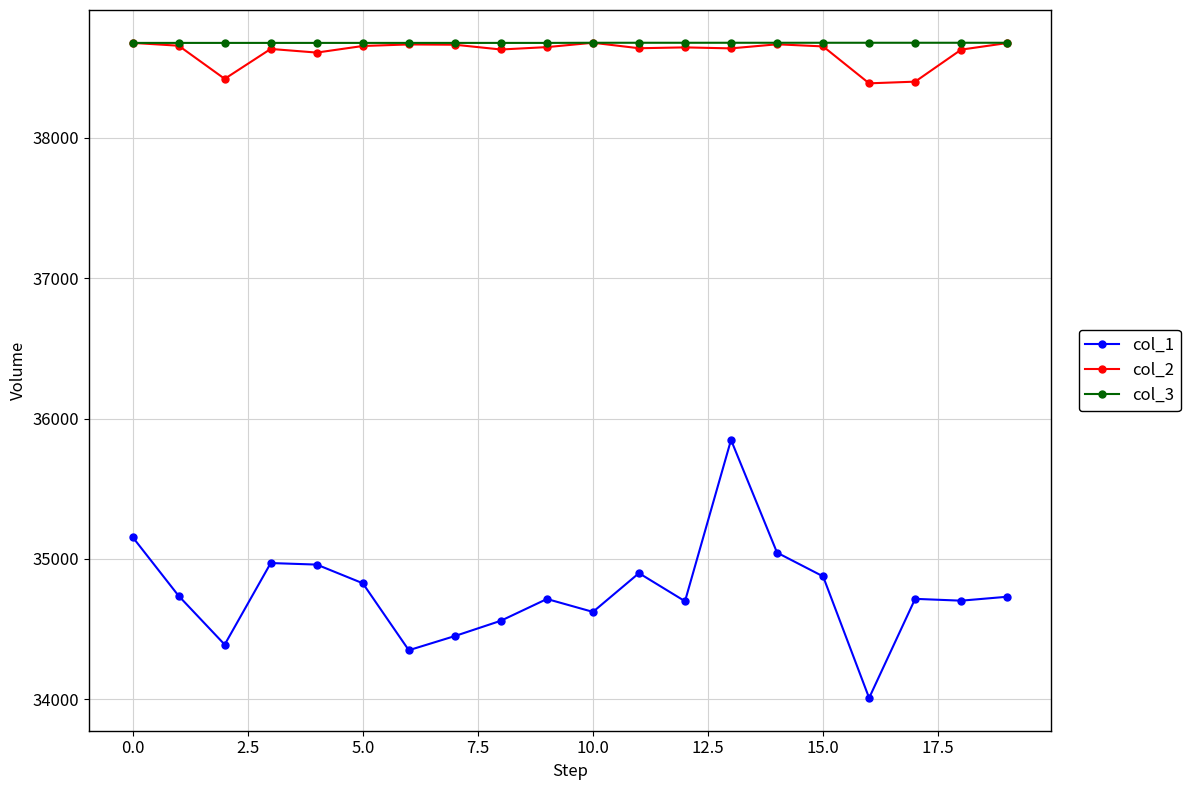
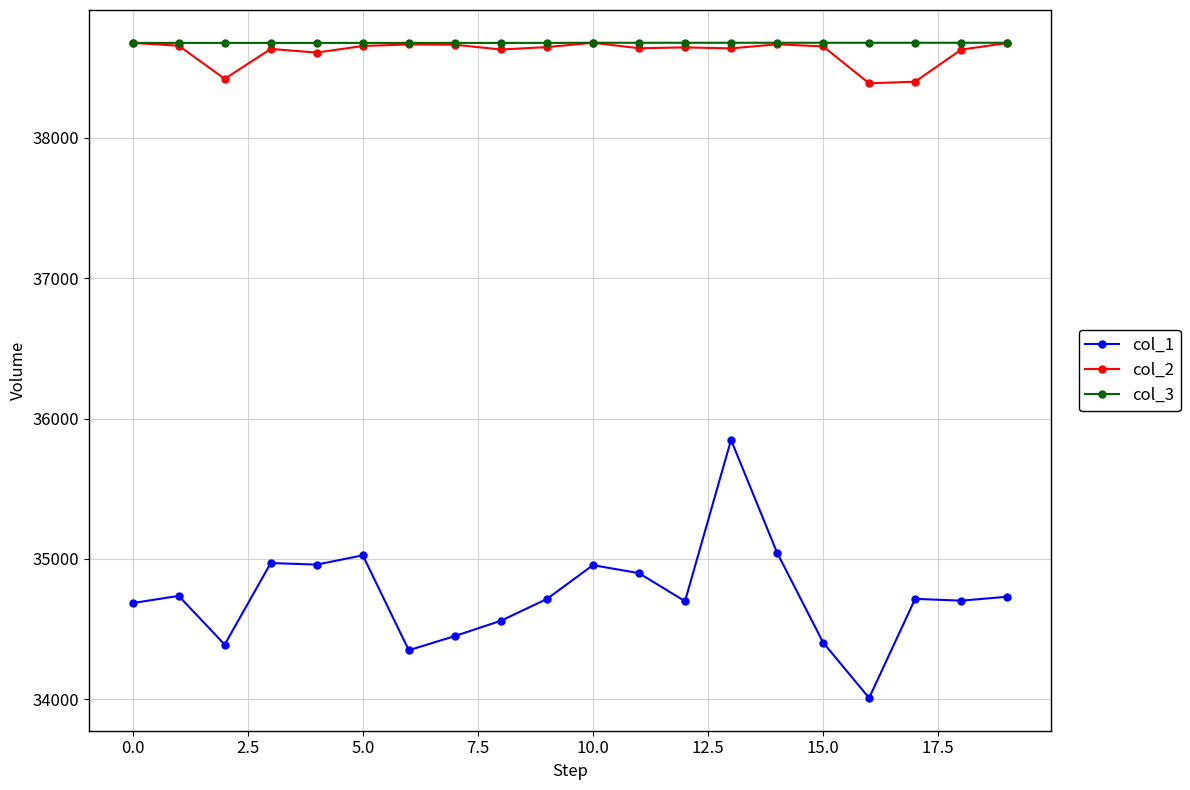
col_1, 0.0: 35160 -> 34690
col_1, 5.0: 34830 -> 35030
col_1, 10.0: 34620 -> 34960
col_1, 15.0: 34880 -> 34410
